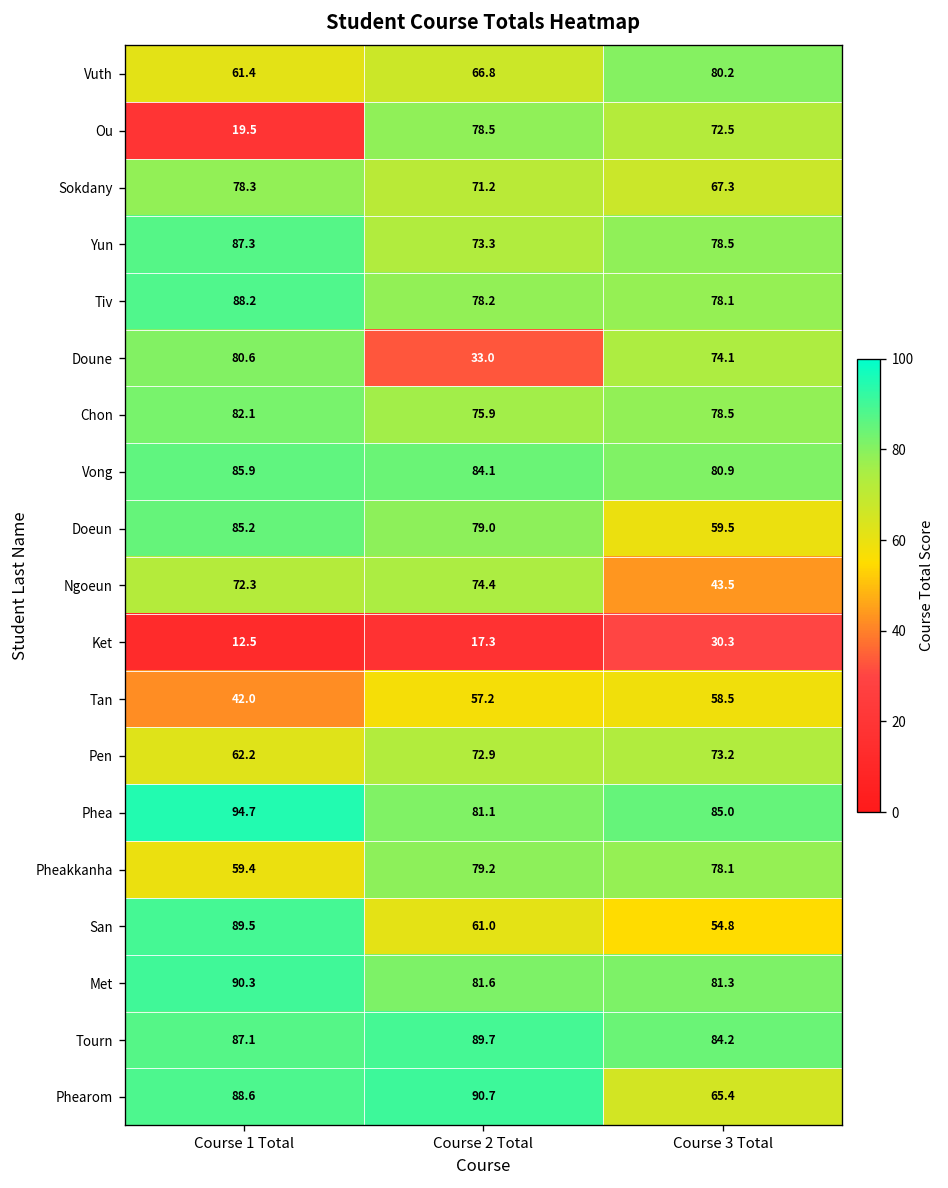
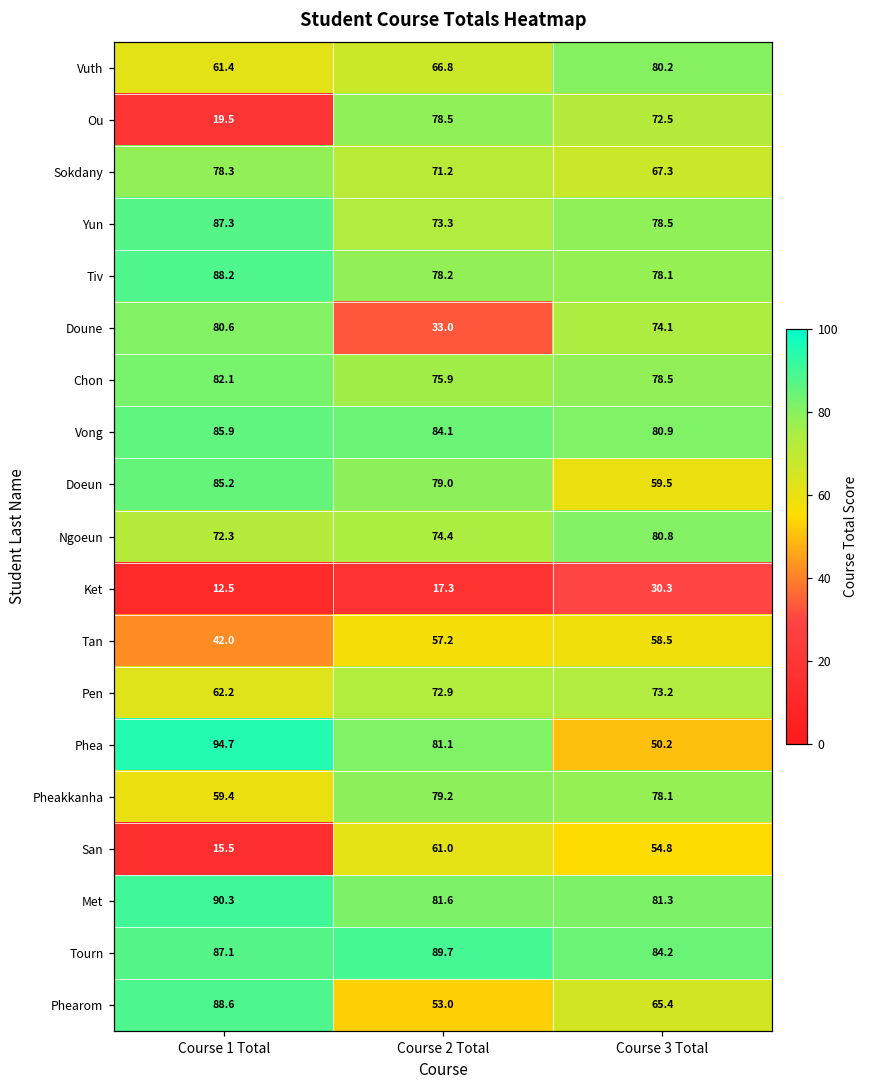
Ngoeun, Course 3 Total: 43.5 -> 80.8
Phea, Course 3 Total: 85.0 -> 50.2
San, Course 1 Total: 89.5 -> 15.5
Phearom, Course 2 Total: 90.7 -> 53.0
